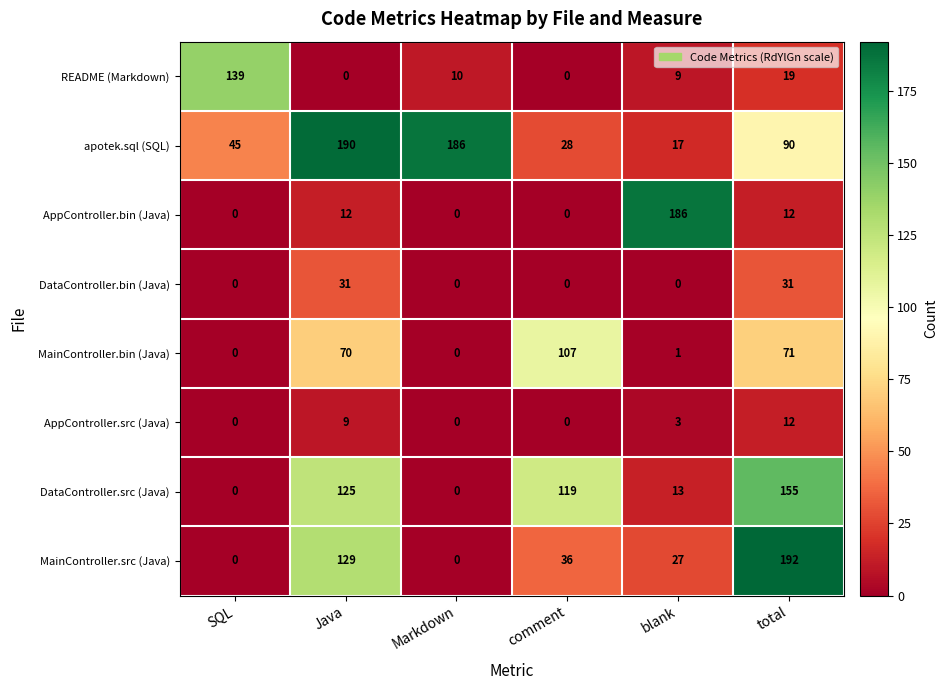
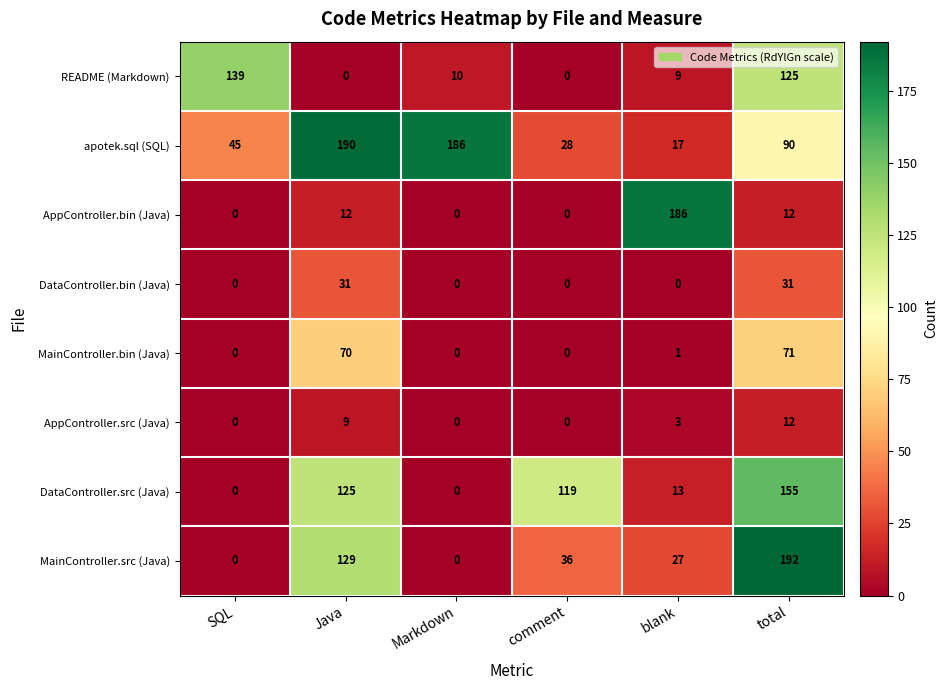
README (Markdown), total: 19 -> 125
MainController.bin (Java), comment: 107 -> 0
